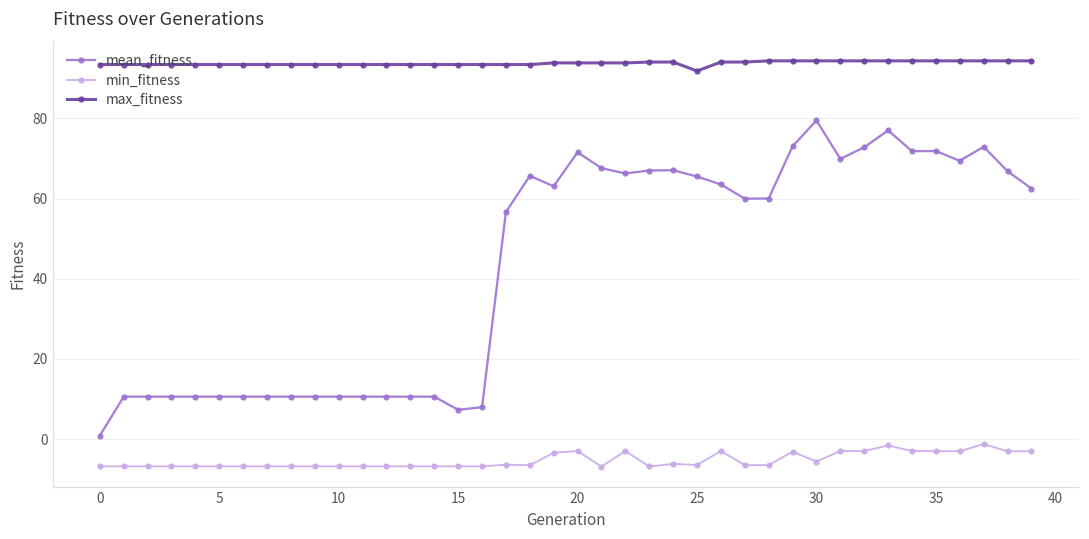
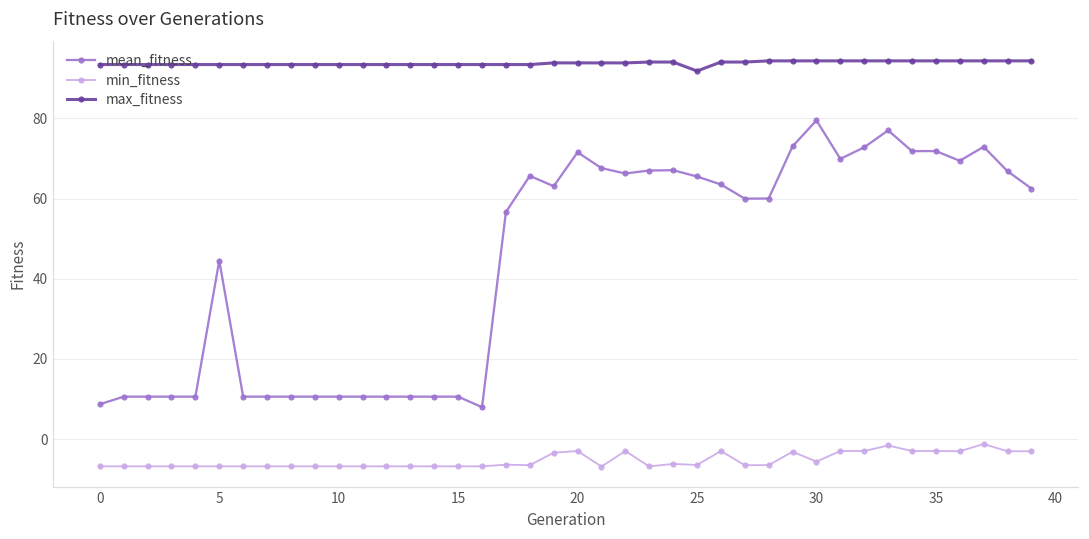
mean_fitness, 0: 1 -> 9
mean_fitness, 5: 11 -> 45
mean_fitness, 15: 7 -> 11
